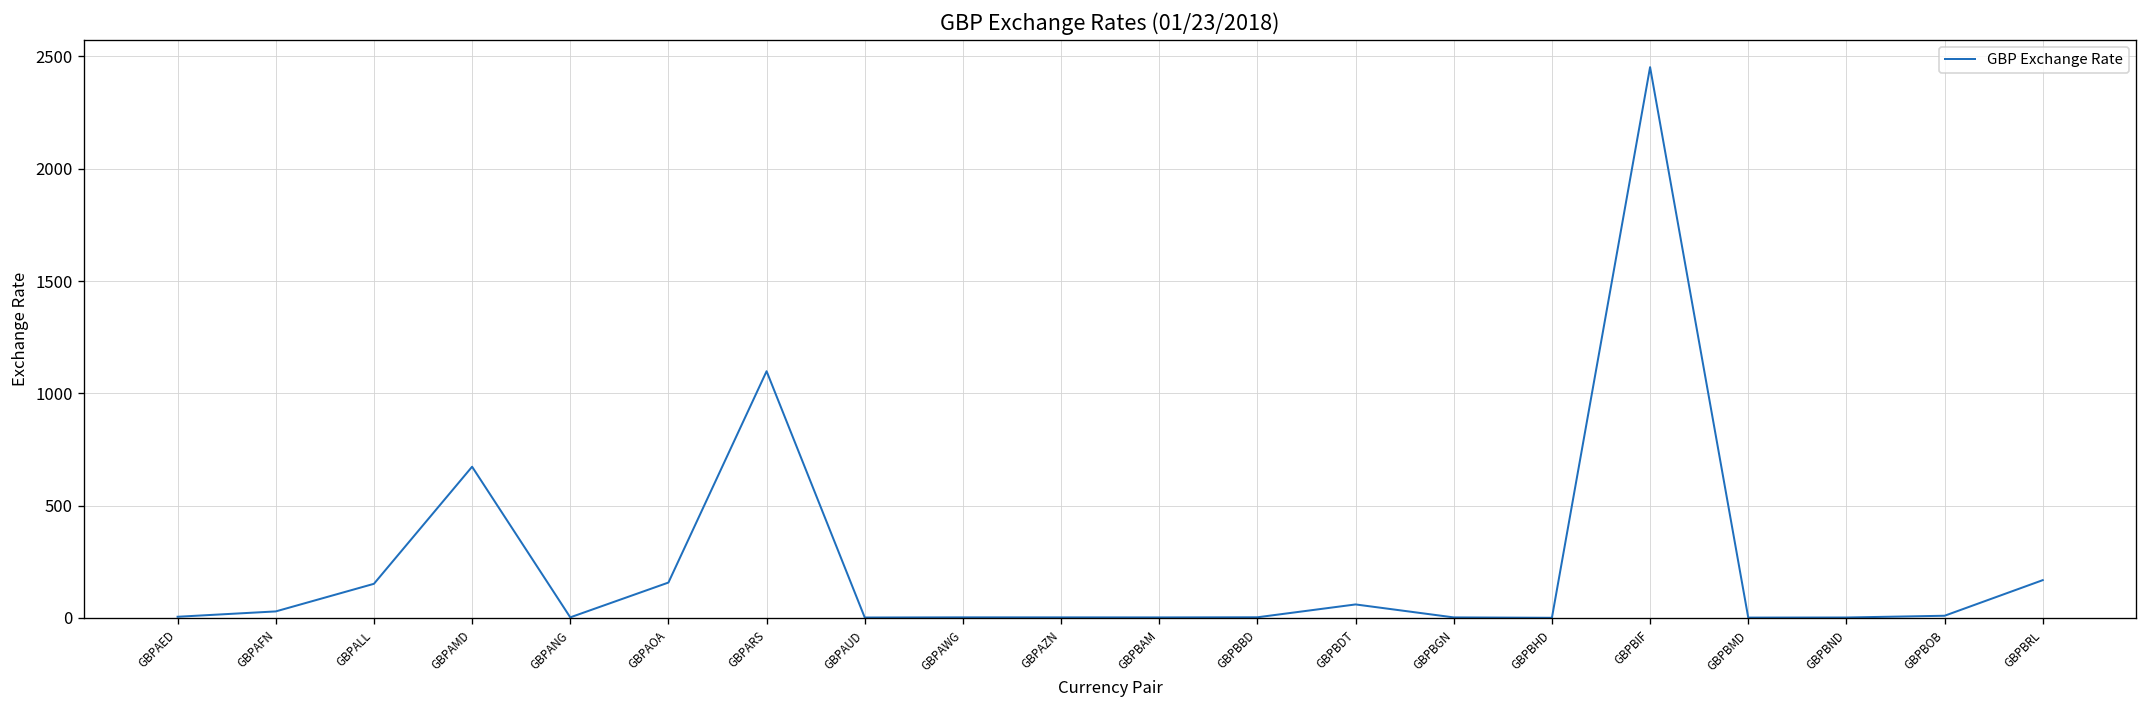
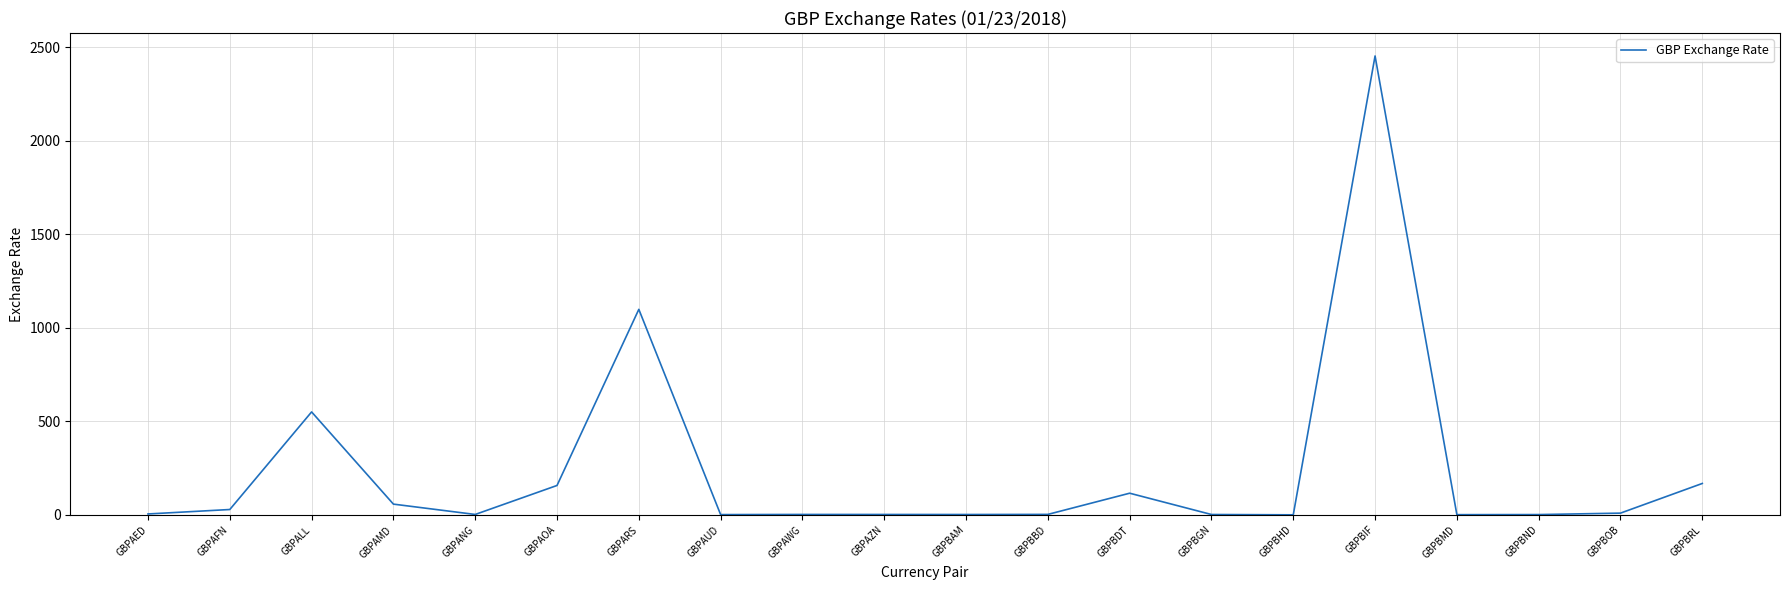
GBPALL: 150 -> 550
GBPAMD: 670 -> 60
GBPBDT: 60 -> 120
